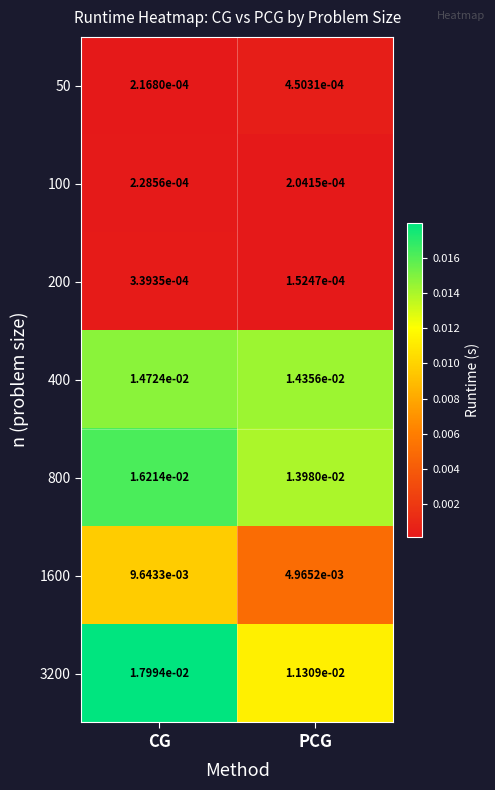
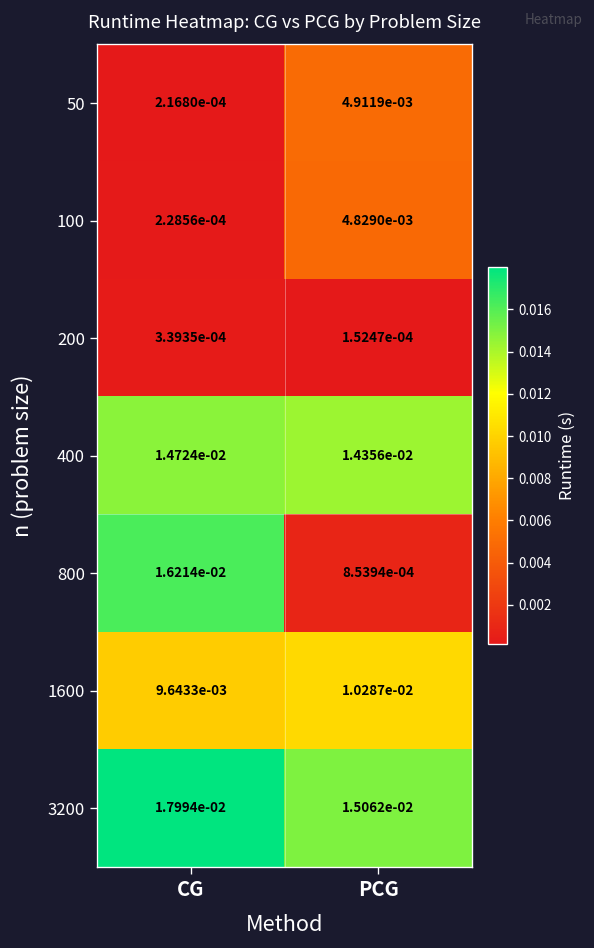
50, PCG: 4.5031e-04 -> 4.9119e-03
100, PCG: 2.0415e-04 -> 4.8290e-03
800, PCG: 1.3980e-02 -> 8.5394e-04
1600, PCG: 4.9652e-03 -> 1.0287e-02
3200, PCG: 1.1309e-02 -> 1.5062e-02
